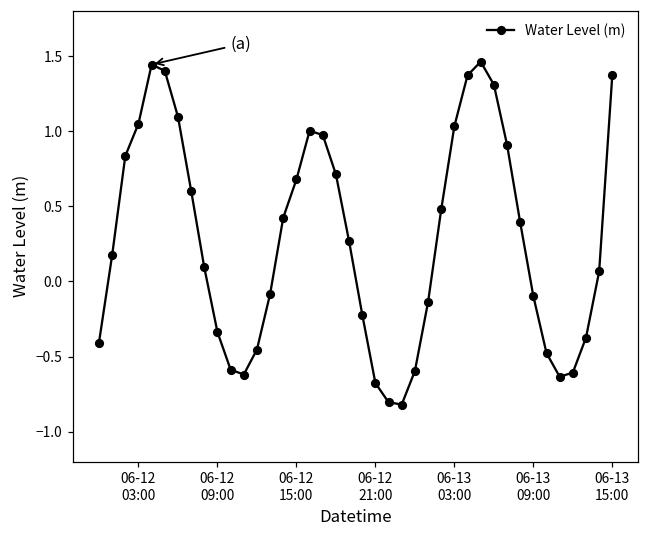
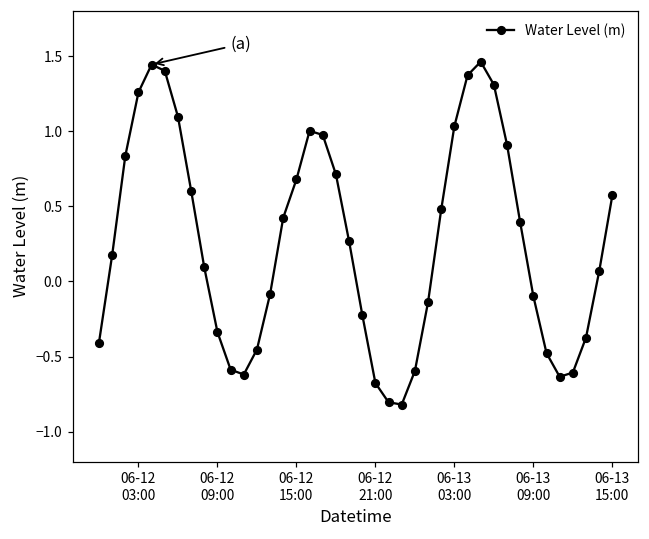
06-12 03:00: 1.05 -> 1.26
06-13 15:00: 1.38 -> 0.57
